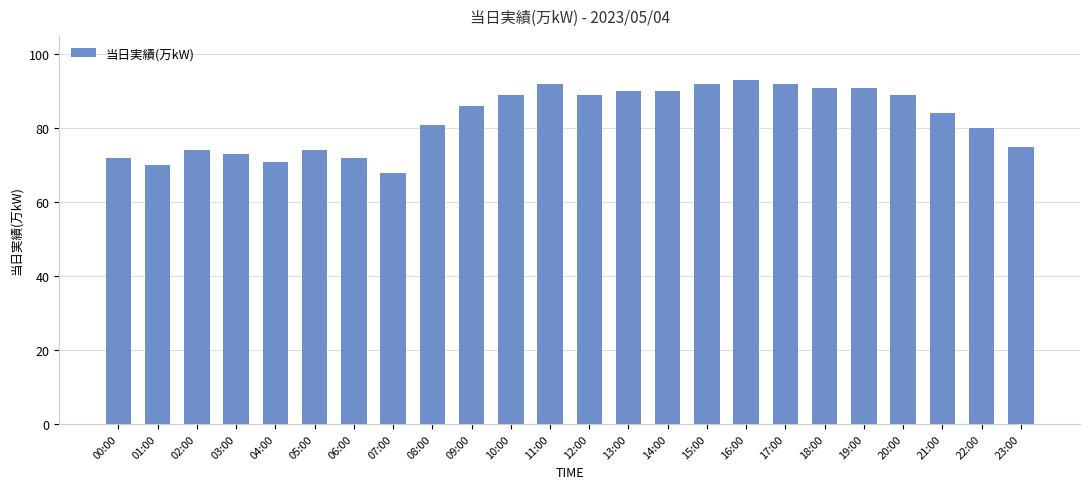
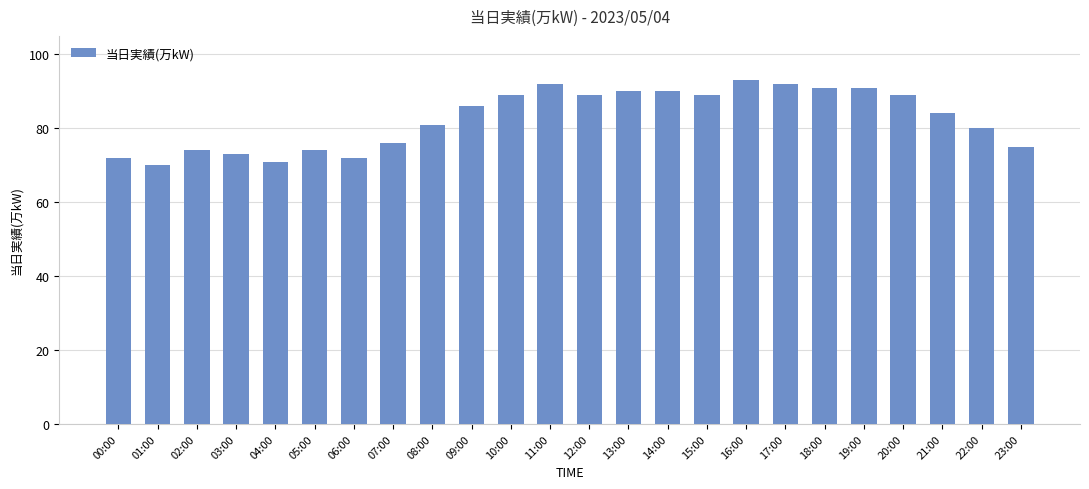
07:00: 68 -> 76
15:00: 92 -> 89
